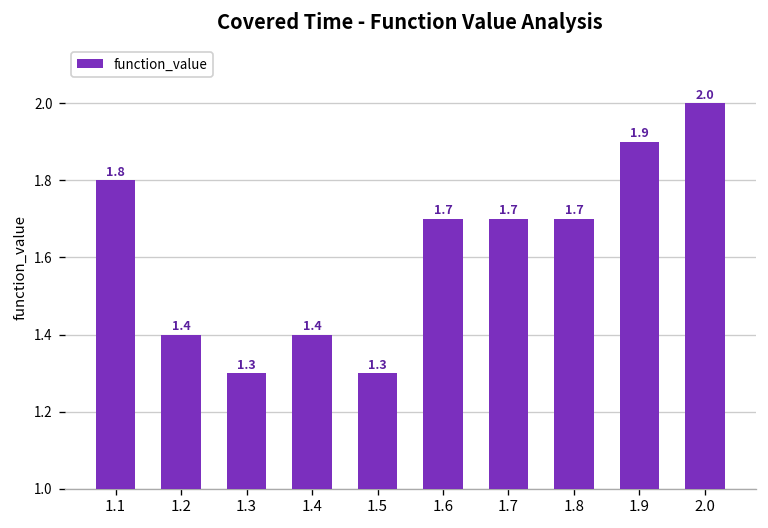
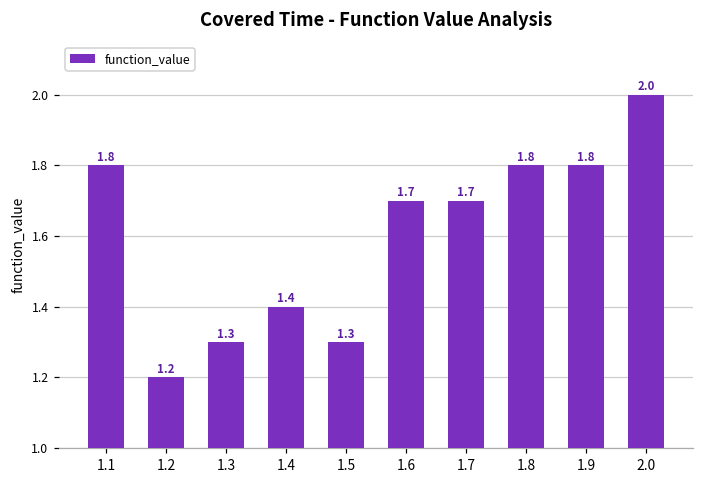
1.2: 1.4 -> 1.2
1.8: 1.7 -> 1.8
1.9: 1.9 -> 1.8
